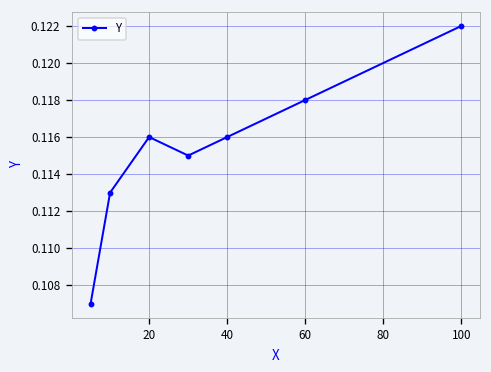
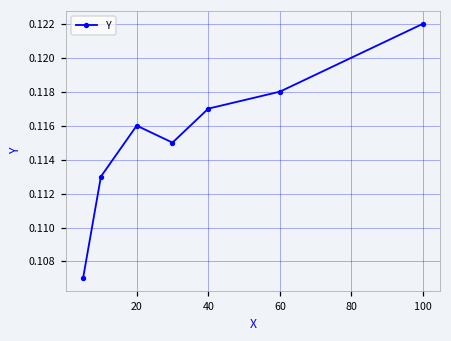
40: 0.116 -> 0.117
